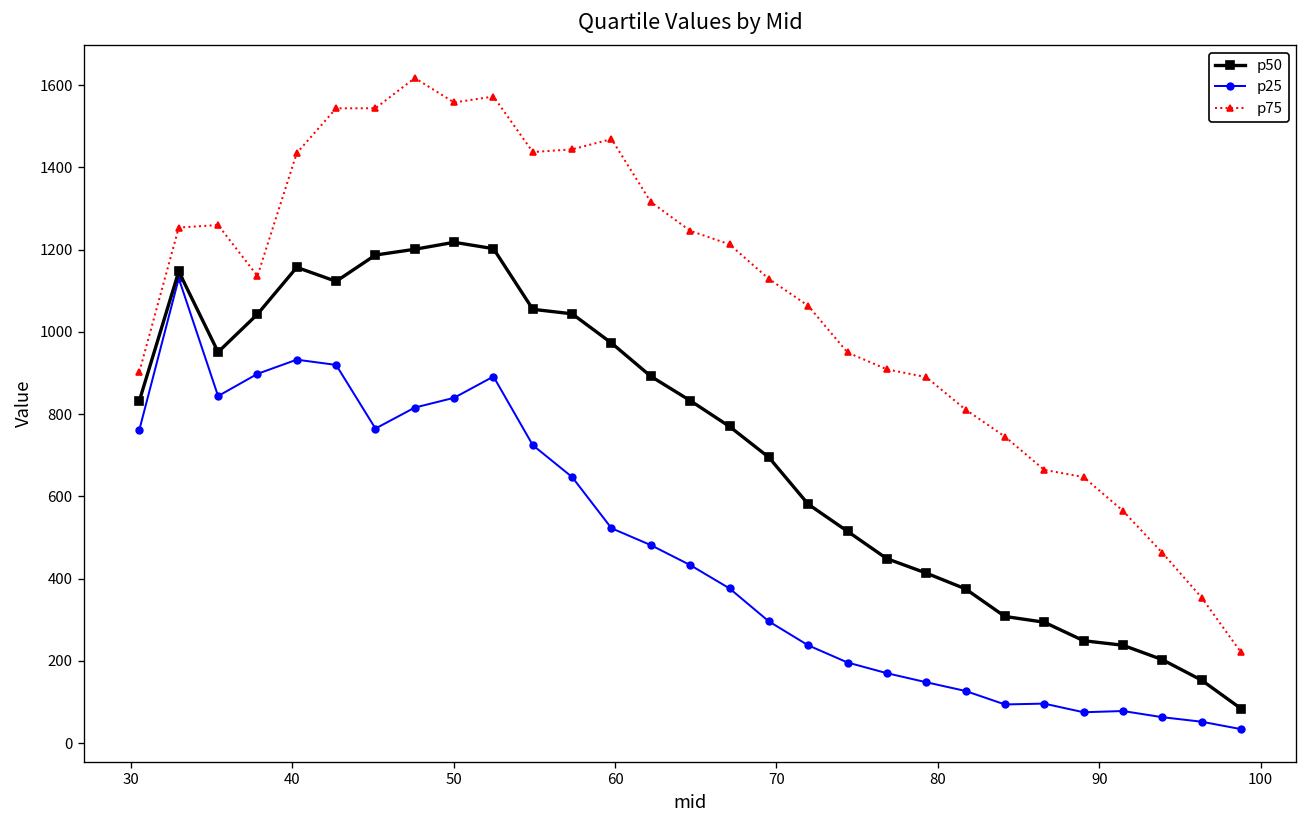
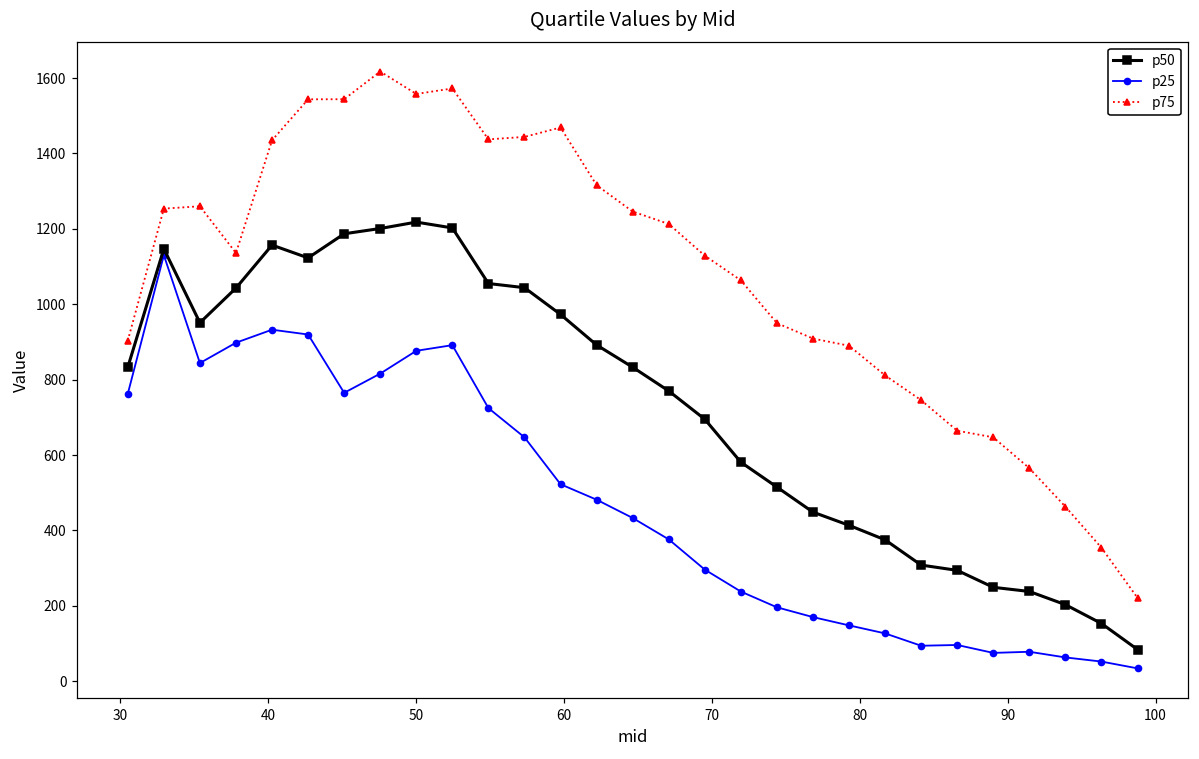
p25, 50: 840 -> 880
